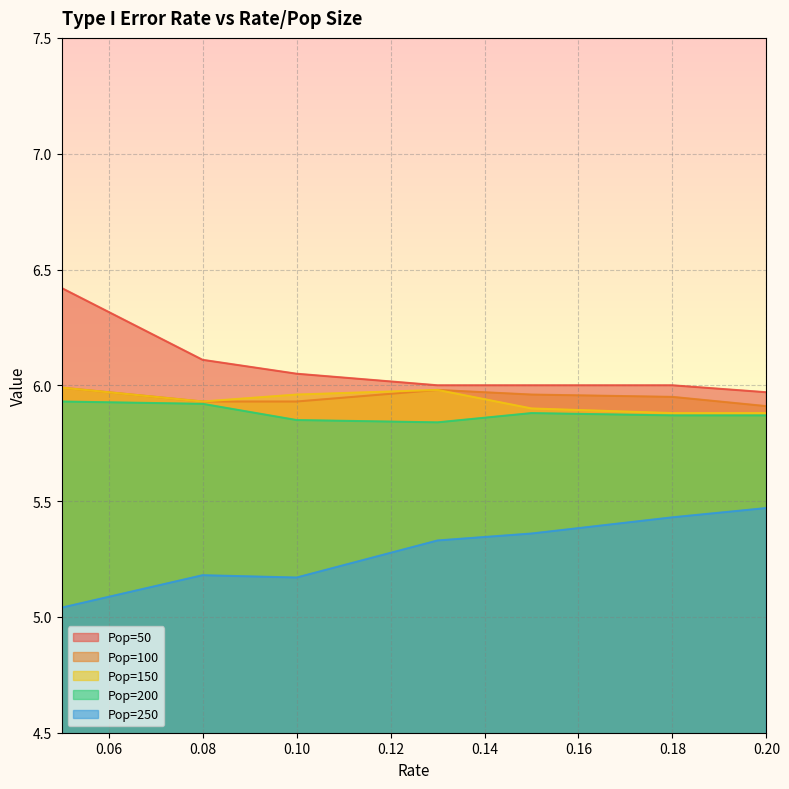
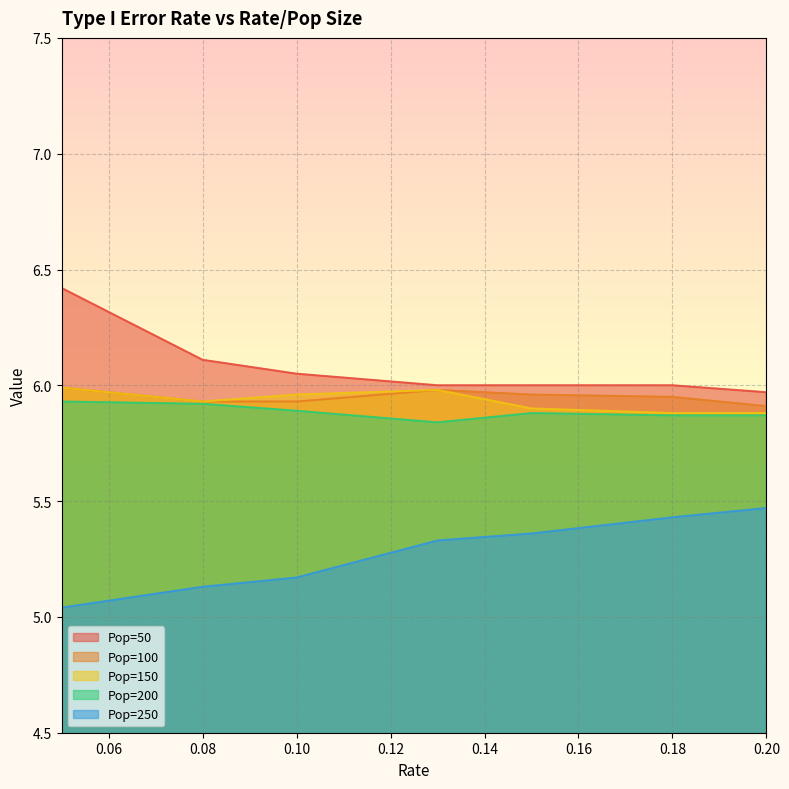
Pop=250, 0.08: 5.18 -> 5.13
Pop=200, 0.10: 5.85 -> 5.89
